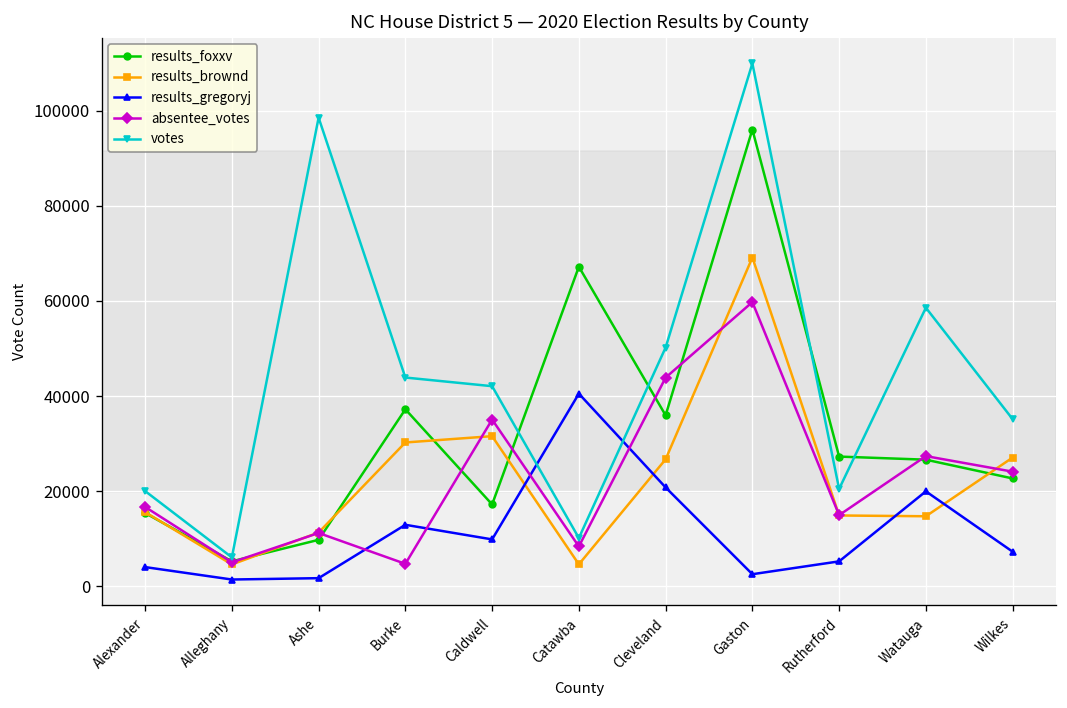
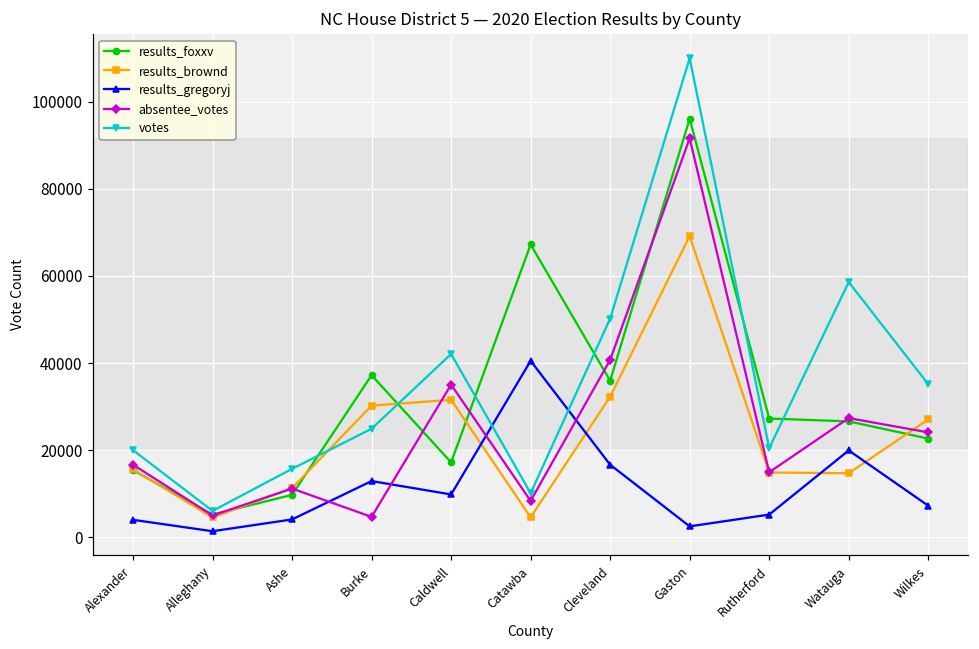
results_gregoryj, Ashe: 2000 -> 4000
votes, Ashe: 99000 -> 16000
votes, Burke: 44000 -> 25000
results_brownd, Cleveland: 27000 -> 32000
results_gregoryj, Cleveland: 21000 -> 17000
absentee_votes, Cleveland: 44000 -> 41000
absentee_votes, Gaston: 60000 -> 92000
